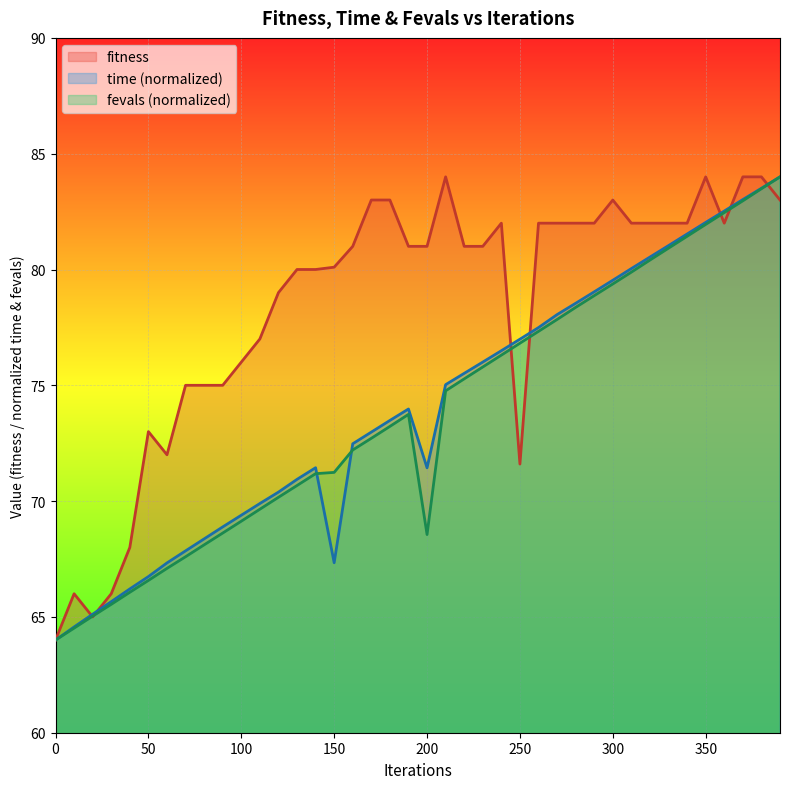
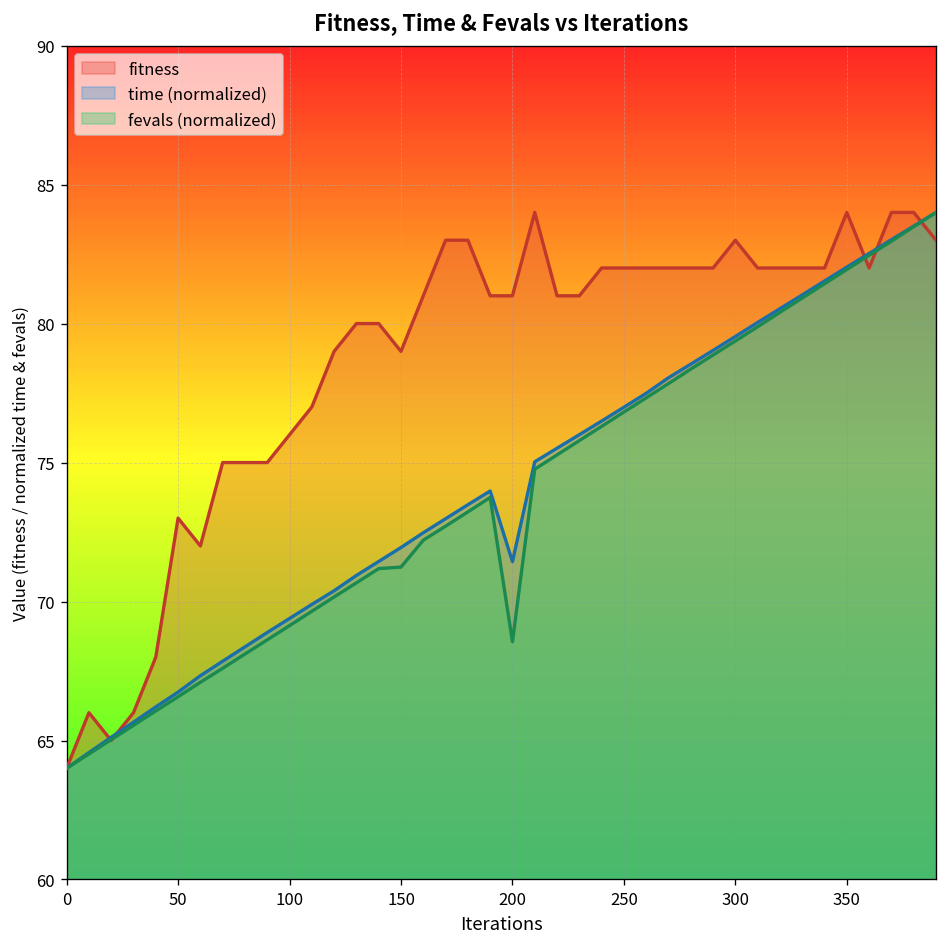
fitness, 150: 80.1 -> 79.0
time (normalized), 150: 67.3 -> 71.9
fitness, 250: 71.6 -> 82.0
